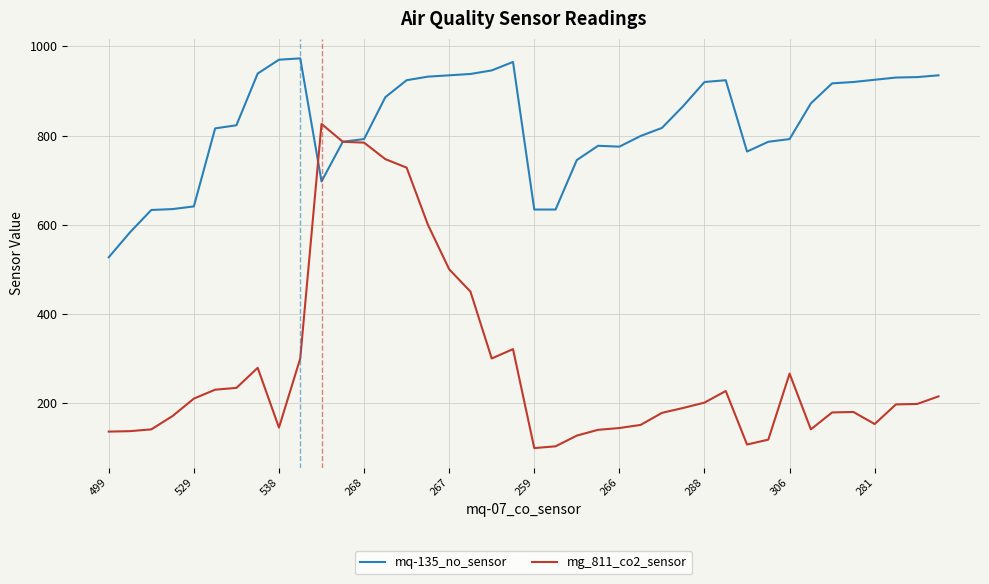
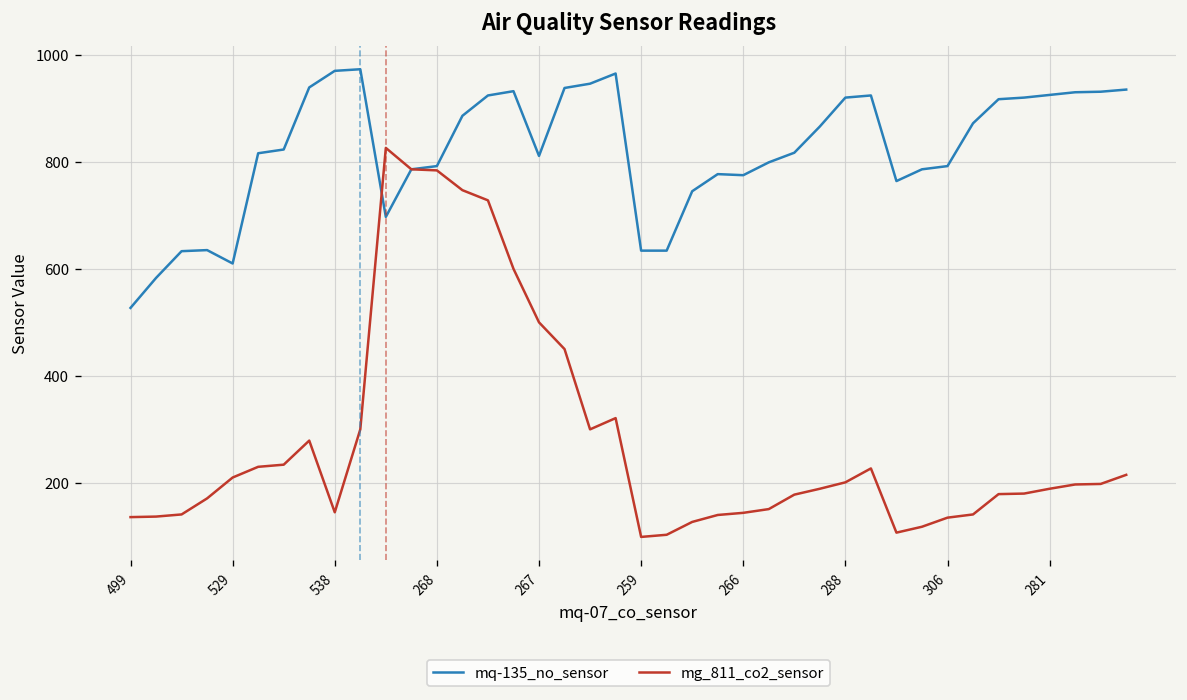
mq-135_no_sensor, 529: 640 -> 610
mq-135_no_sensor, 267: 940 -> 810
mg_811_co2_sensor, 306: 270 -> 140
mg_811_co2_sensor, 281: 150 -> 190
